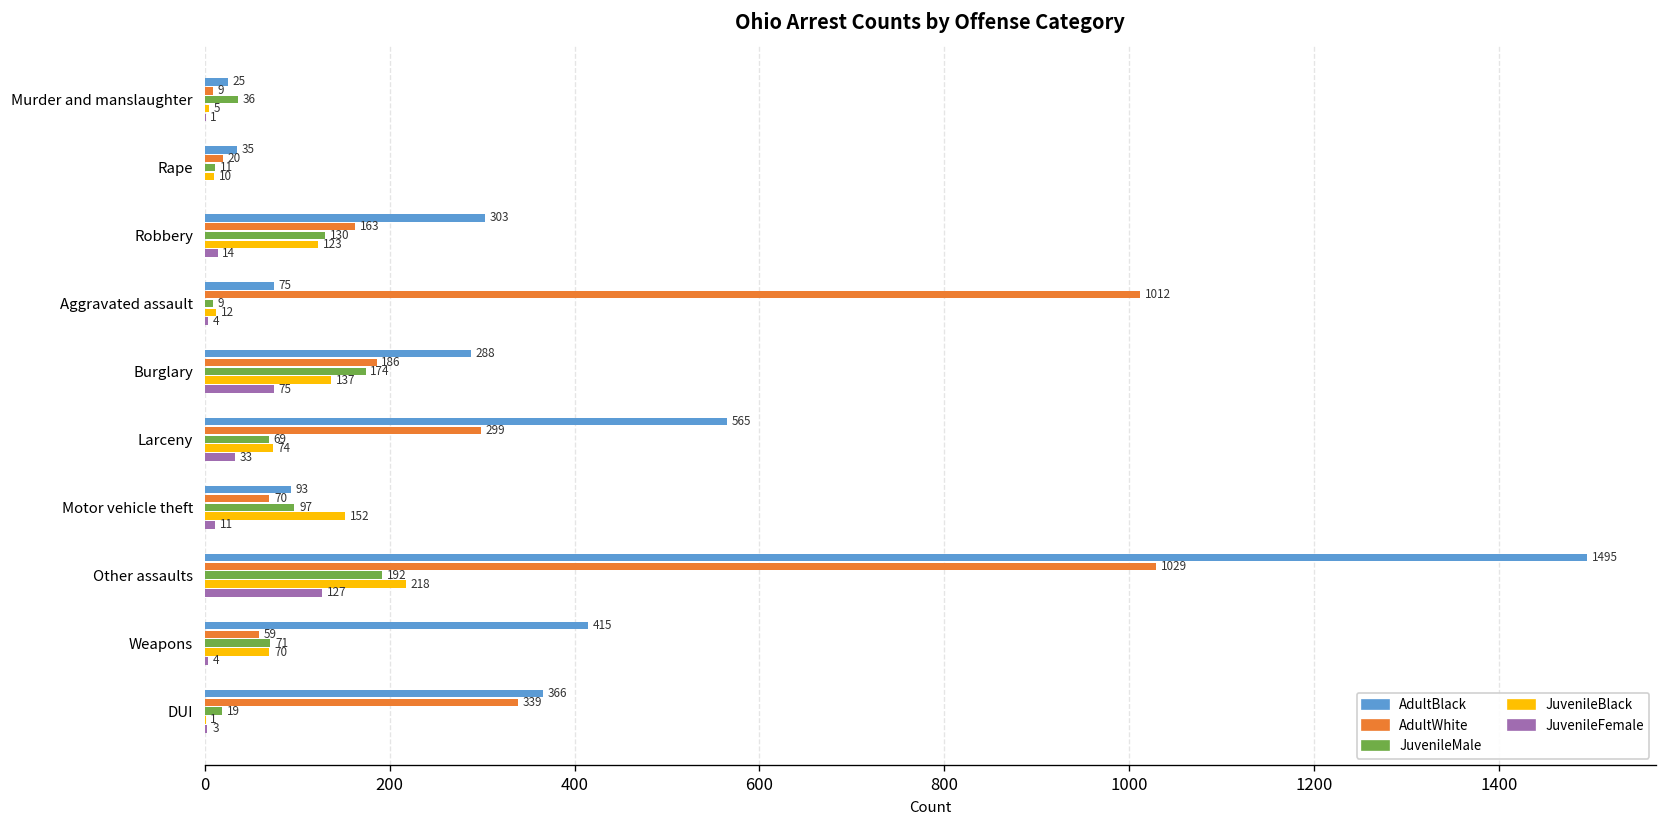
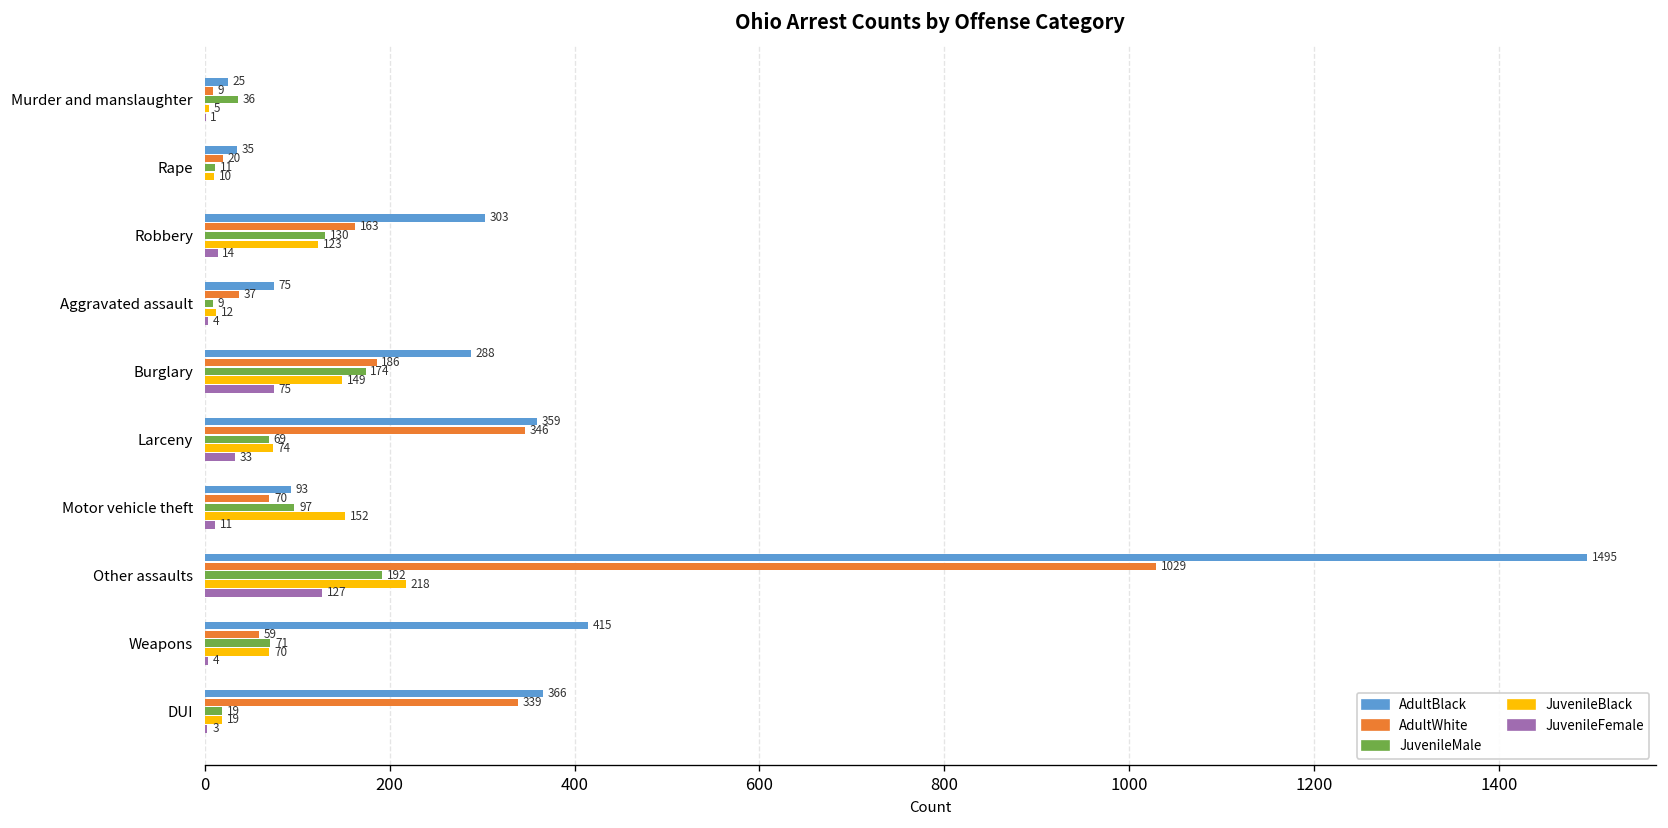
AdultWhite, Aggravated assault: 1012 -> 37
JuvenileBlack, Burglary: 137 -> 149
AdultBlack, Larceny: 565 -> 359
AdultWhite, Larceny: 299 -> 346
JuvenileBlack, DUI: 1 -> 19
